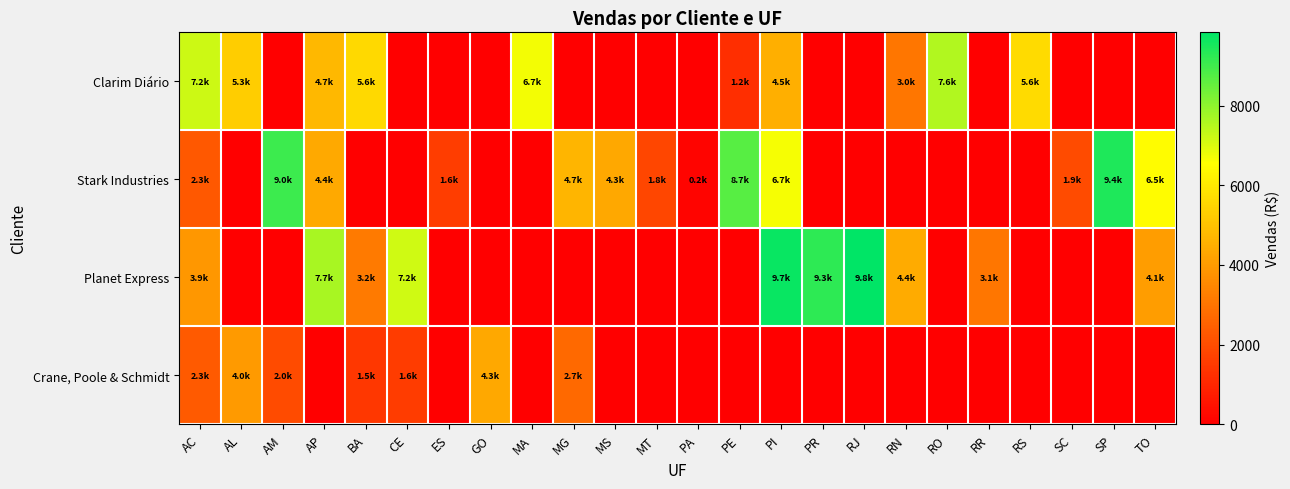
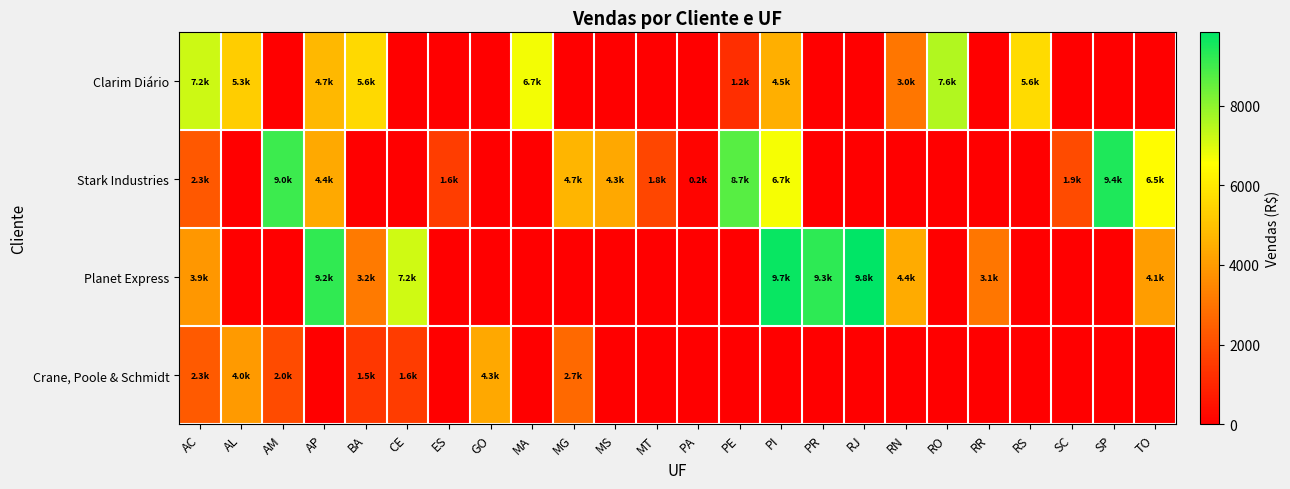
Planet Express, AP: 7.7k -> 9.2k
